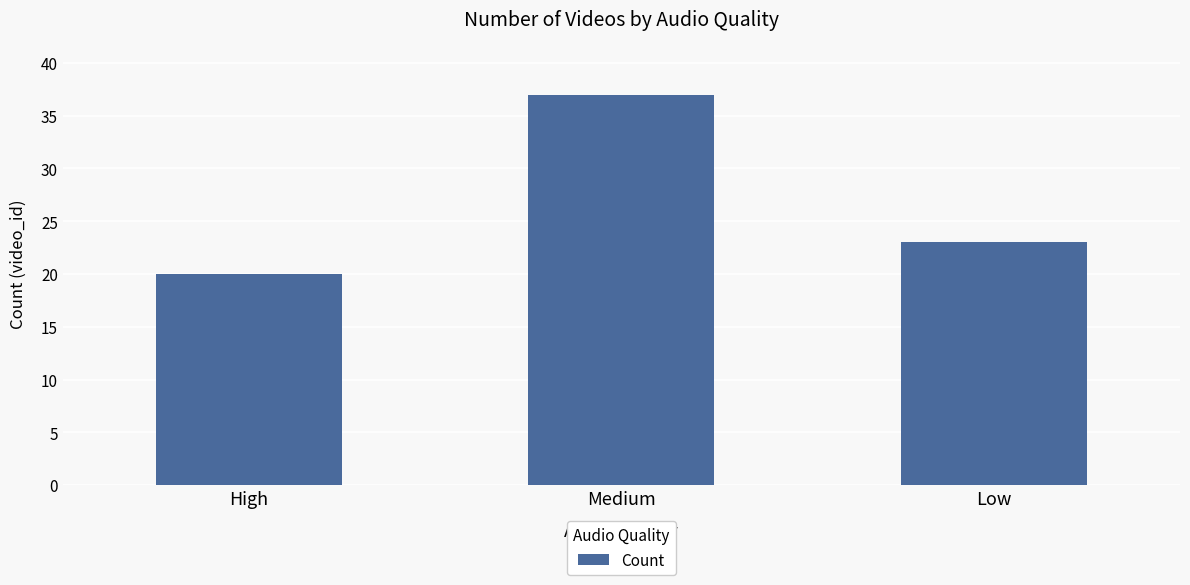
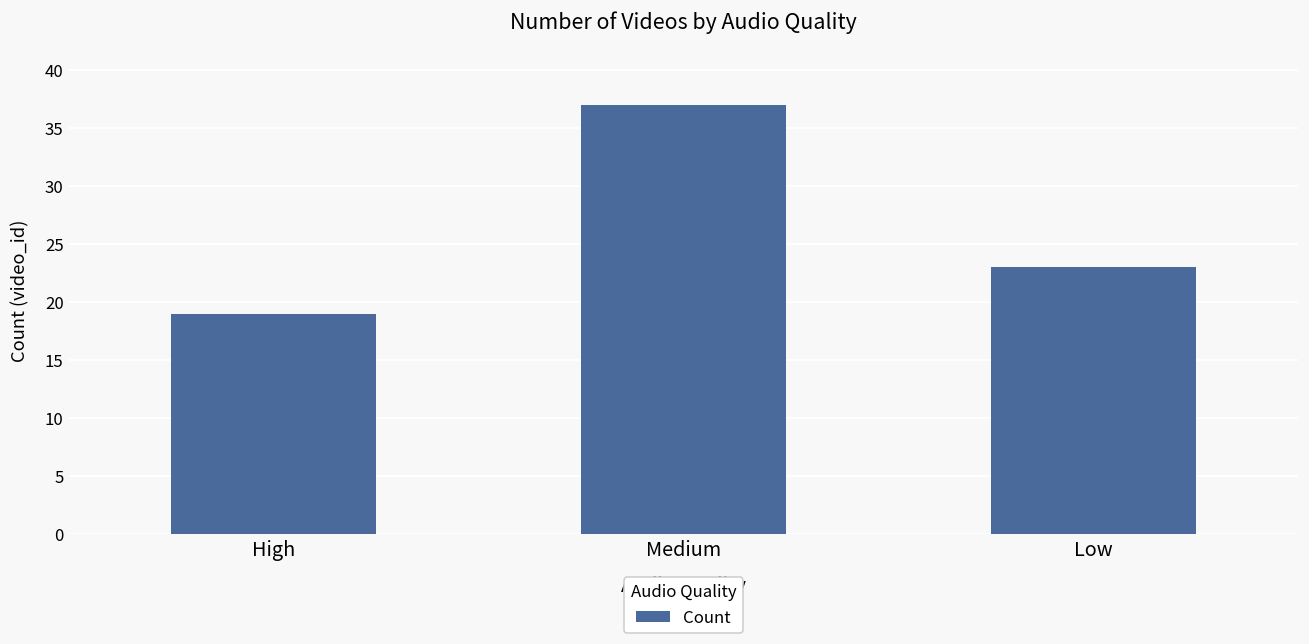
High: 20 -> 19
